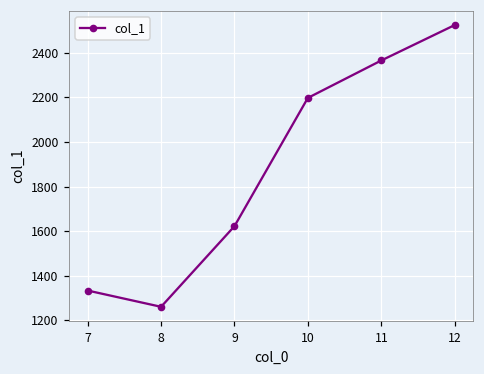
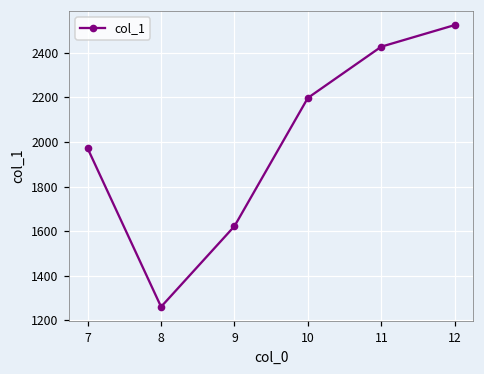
7: 1330 -> 1970
11: 2370 -> 2430
